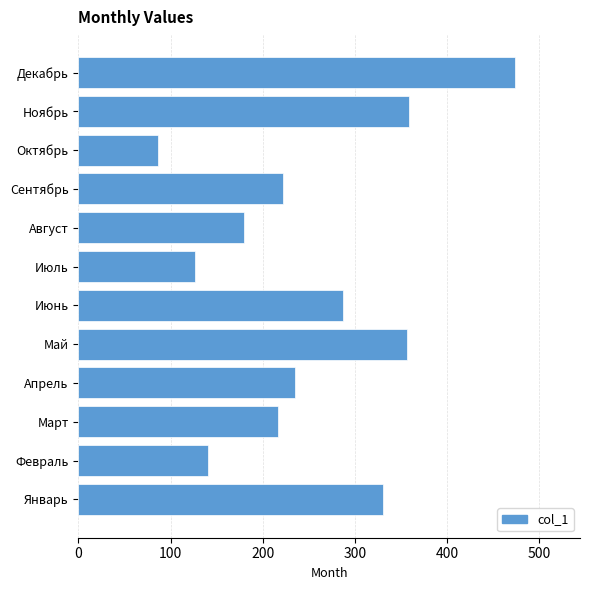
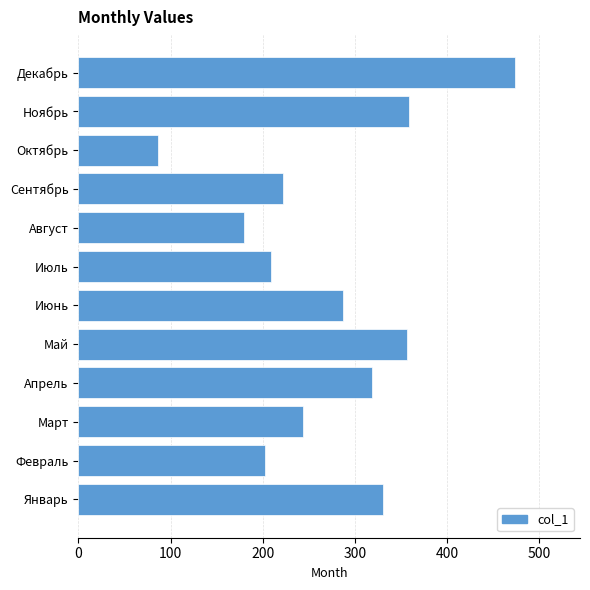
Июль: 130 -> 210
Апрель: 240 -> 320
Март: 220 -> 240
Февраль: 140 -> 200
